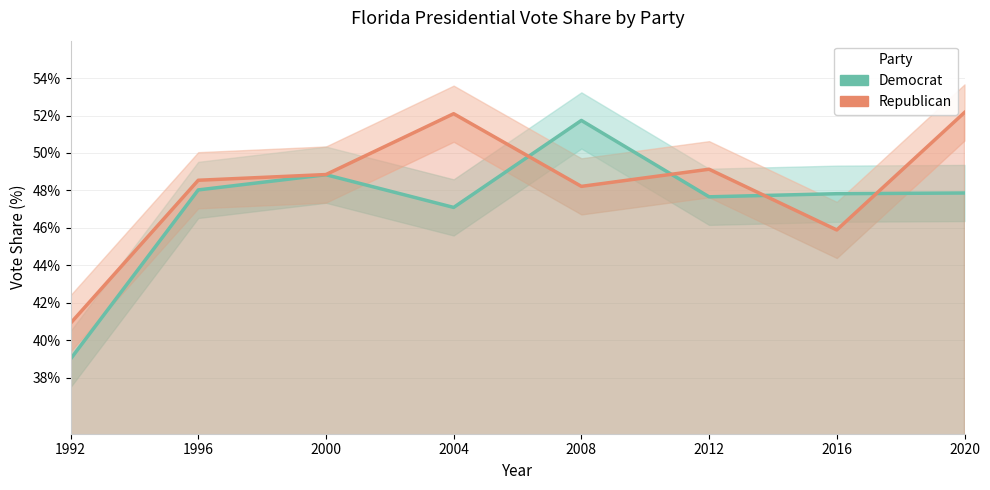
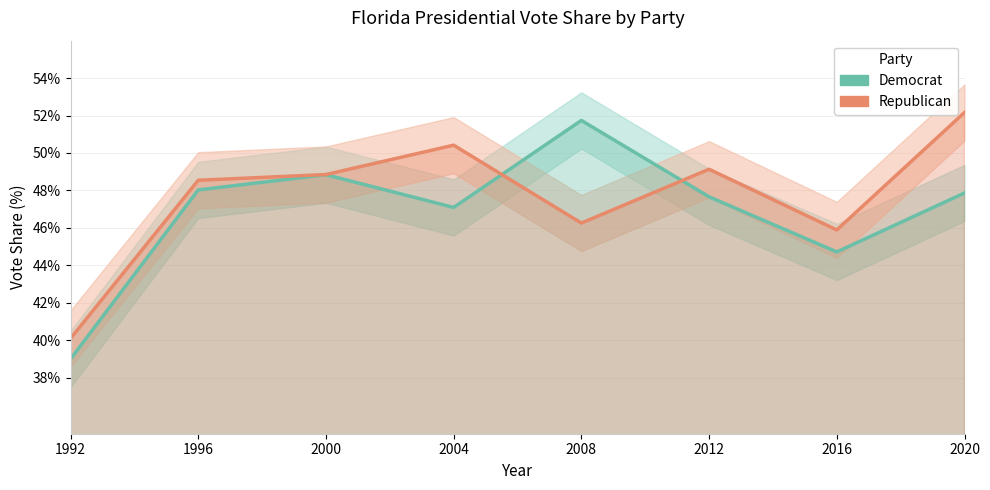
Republican, 1992: 40.9% -> 40.1%
Republican, 2004: 52.1% -> 50.4%
Republican, 2008: 48.2% -> 46.3%
Democrat, 2016: 47.8% -> 44.7%
